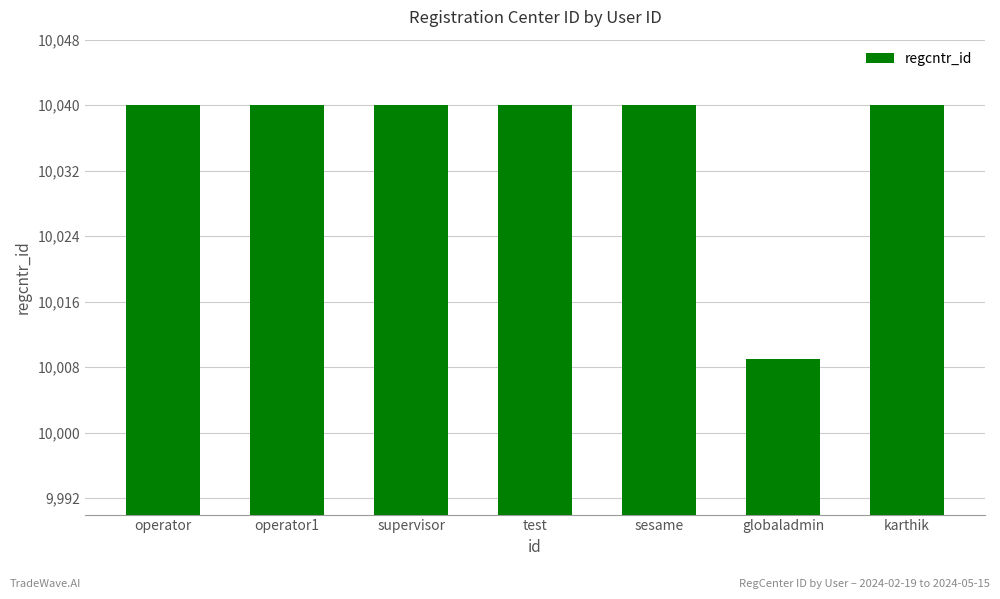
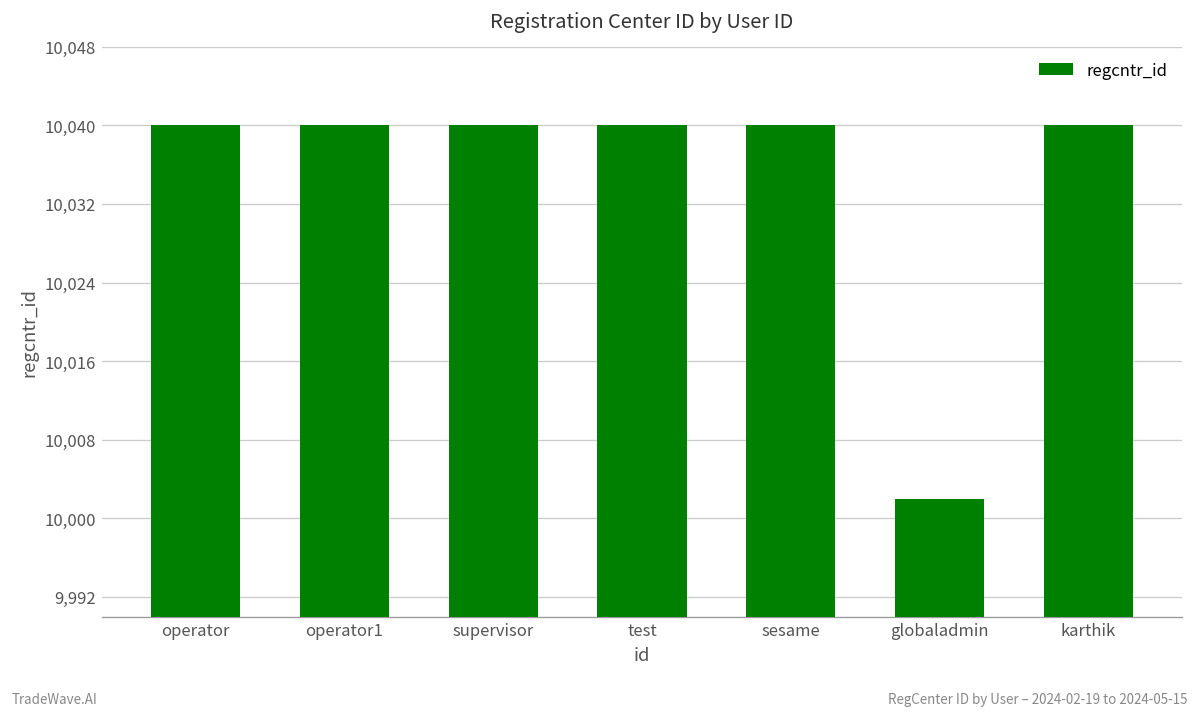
globaladmin: 10,009 -> 10,002
